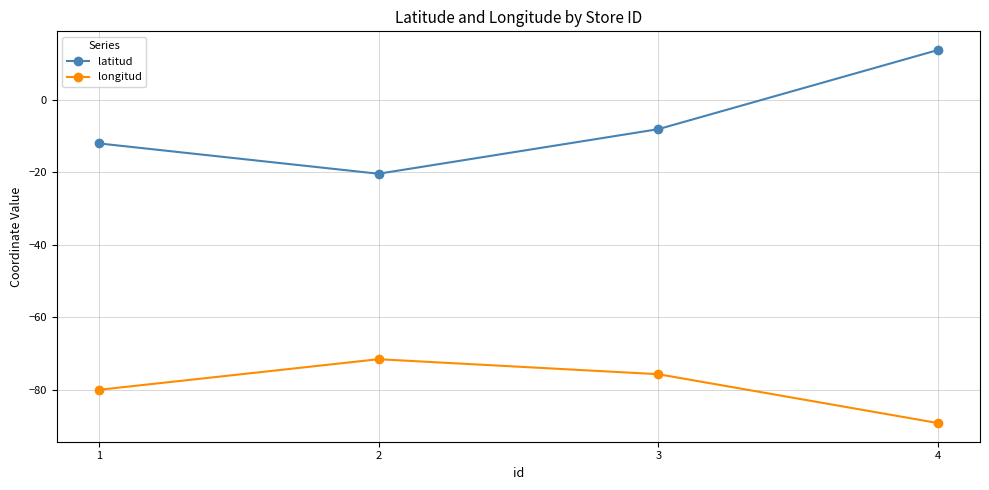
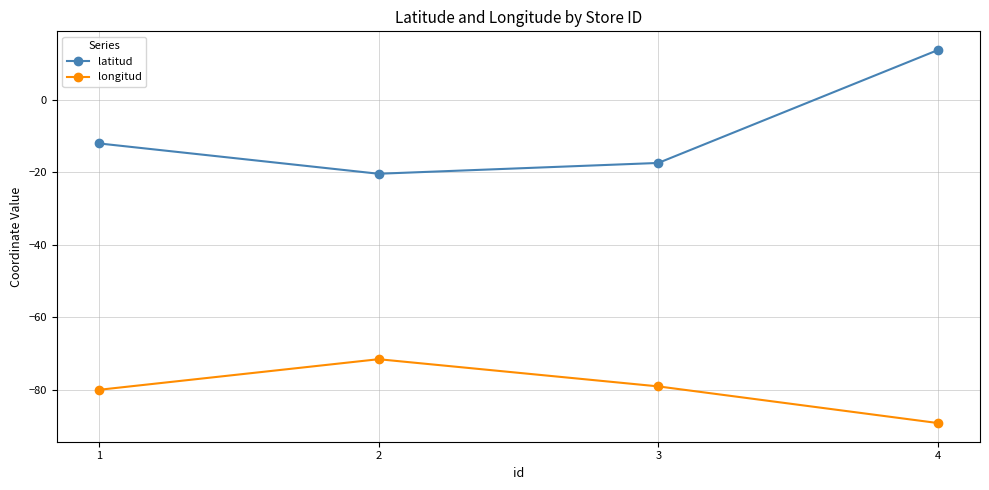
latitud, 3: -8 -> -17
longitud, 3: -76 -> -79
